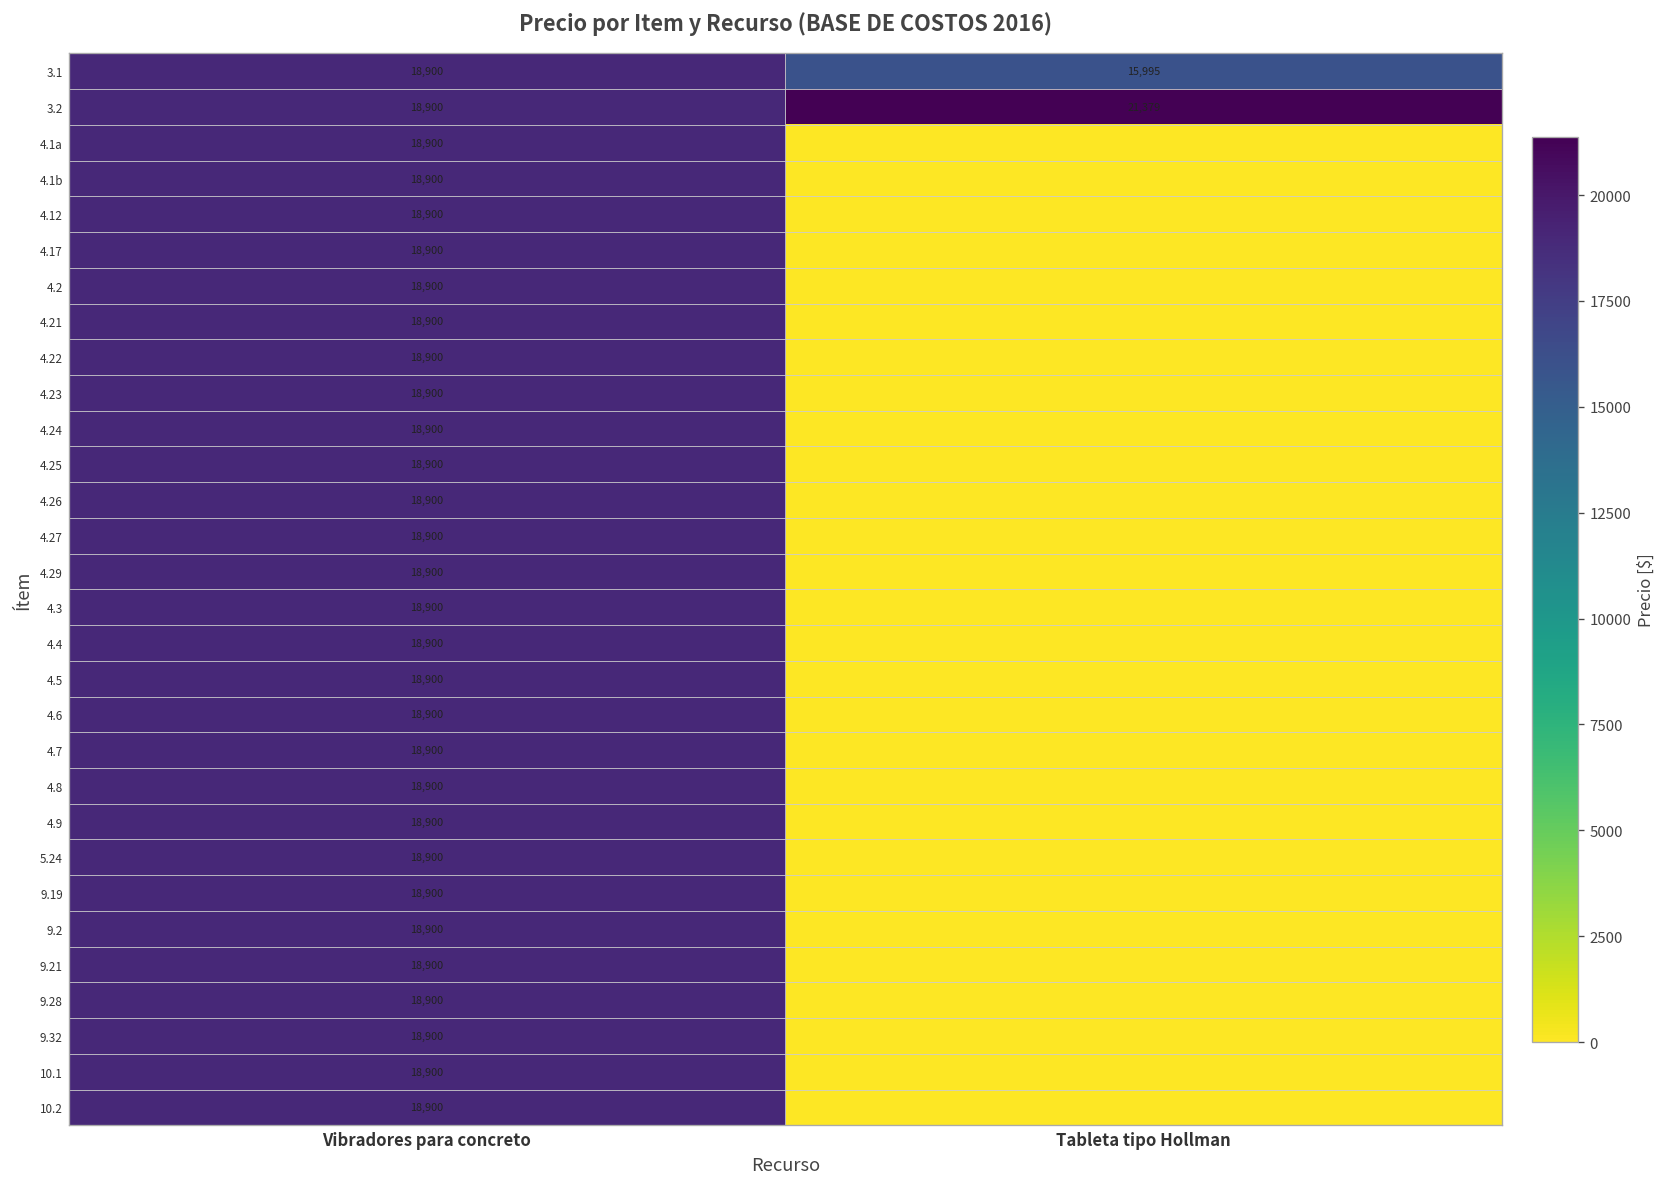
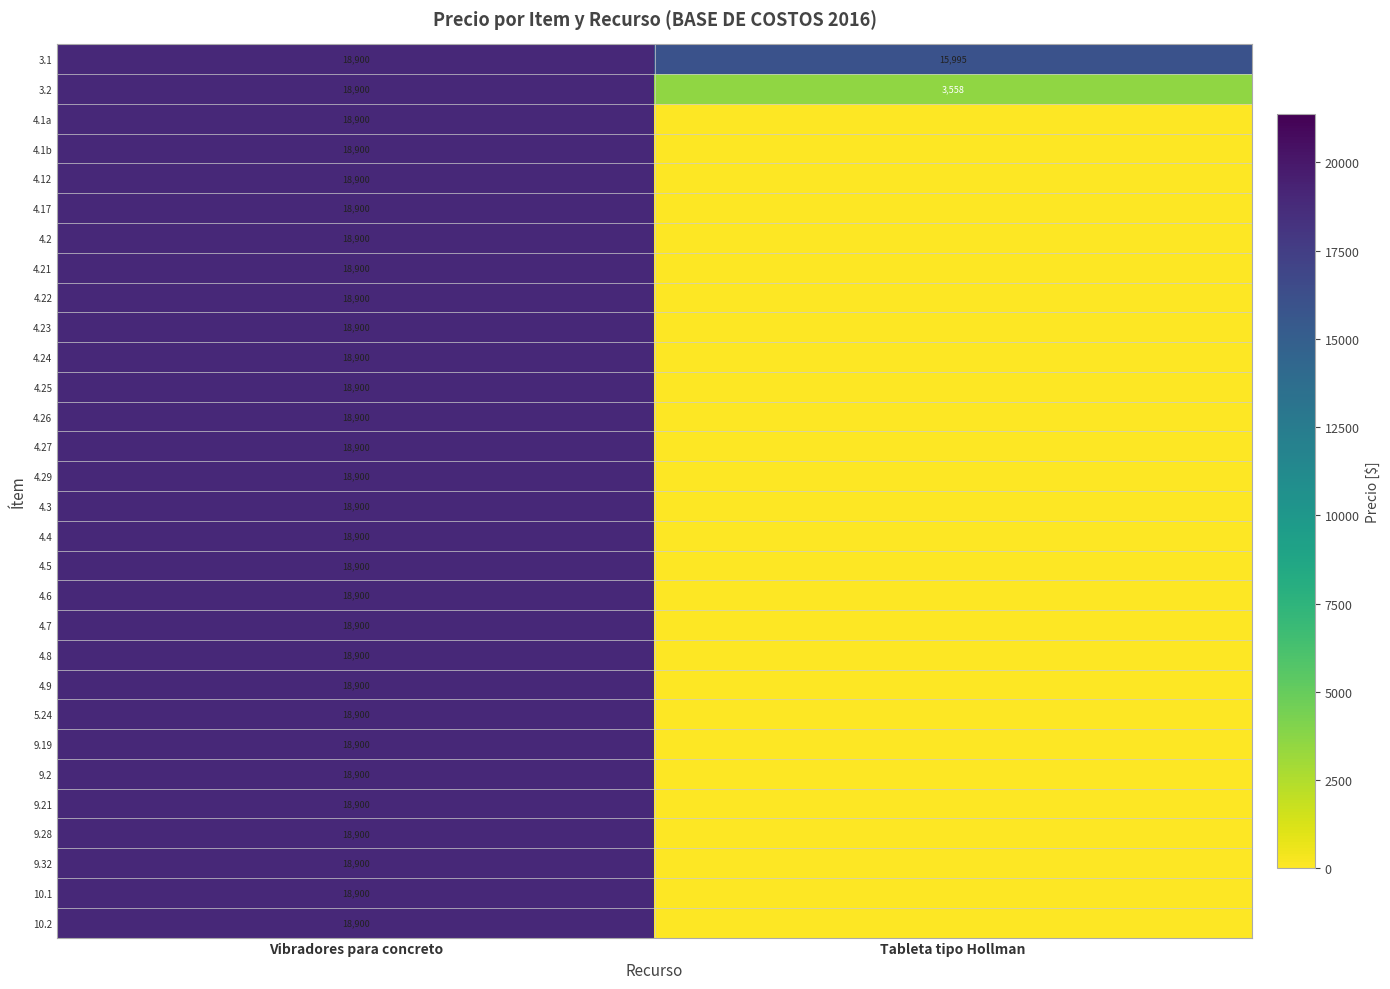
3.2, Tableta tipo Hollman: 21,379 -> 3,558
